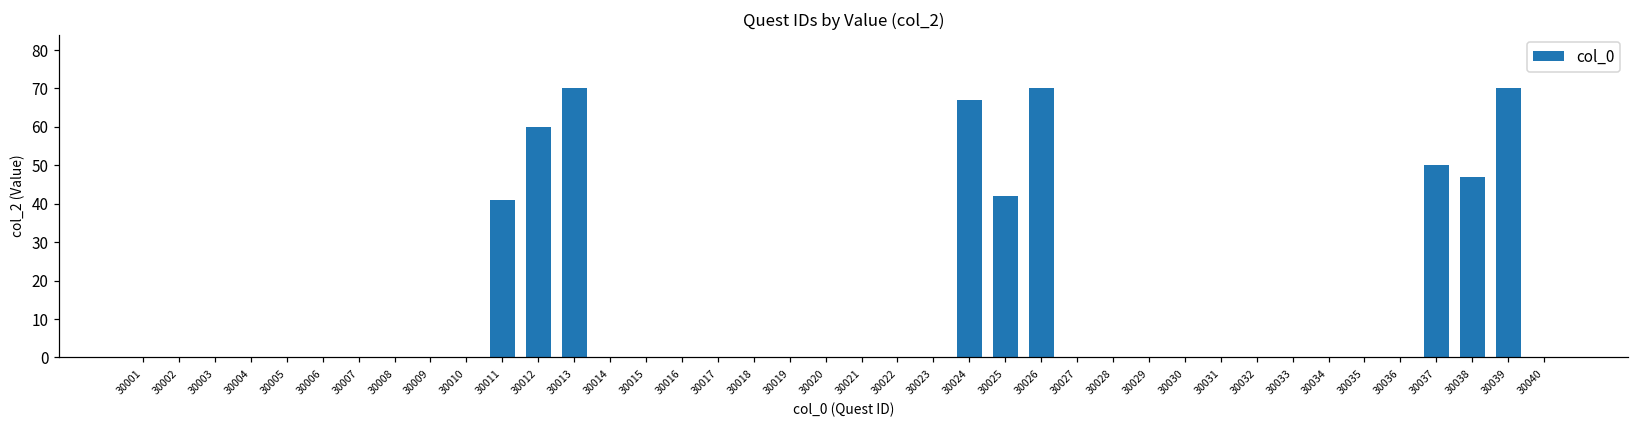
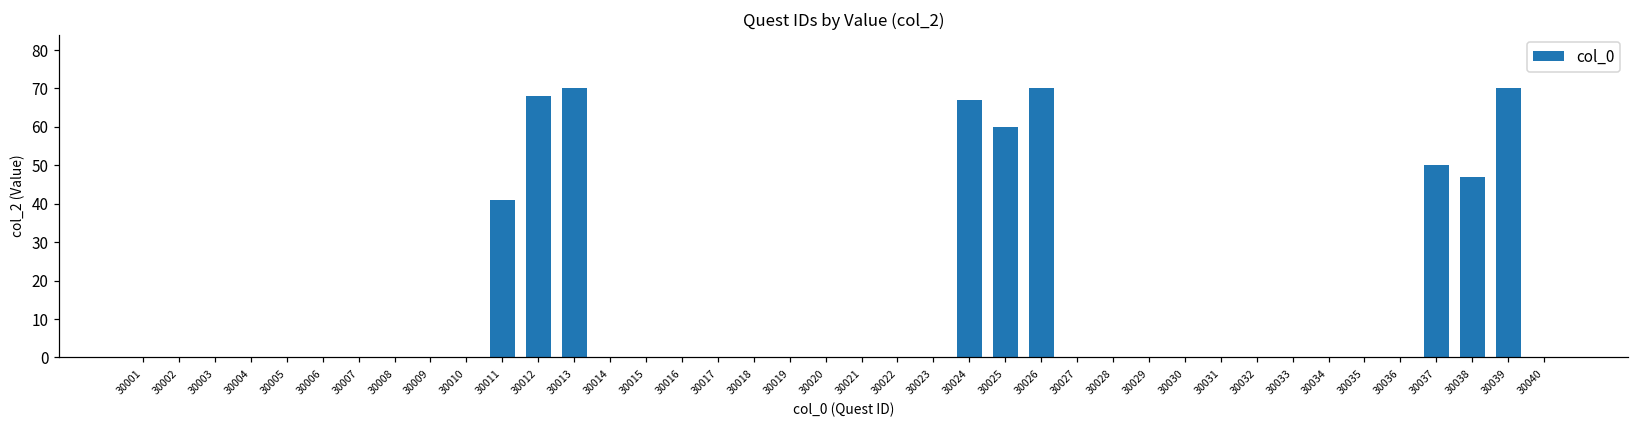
30012: 60 -> 68
30025: 42 -> 60
